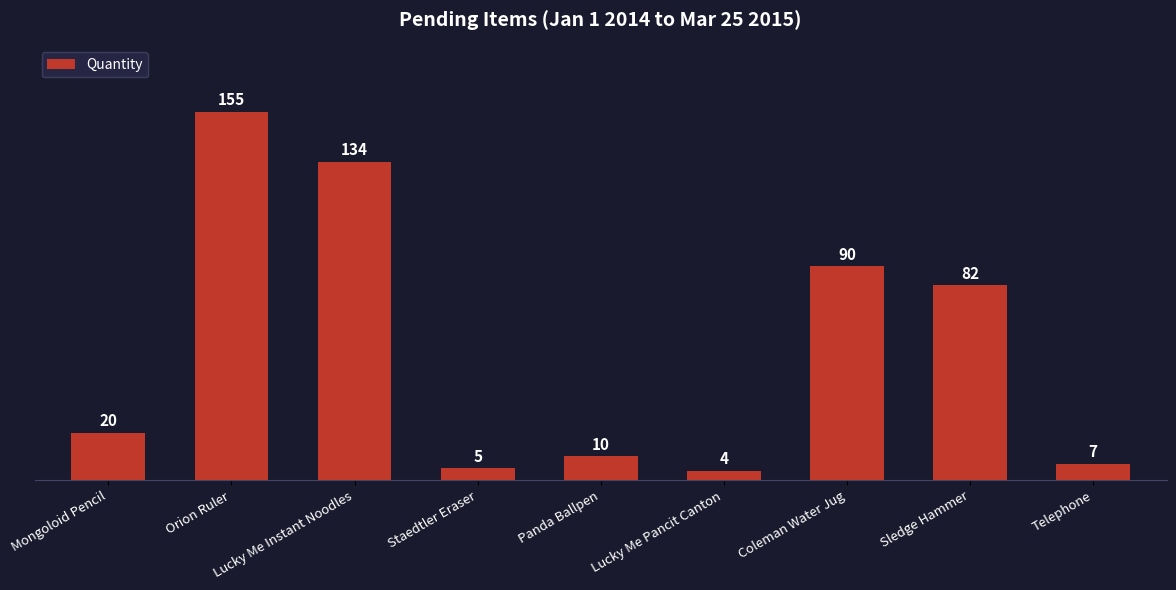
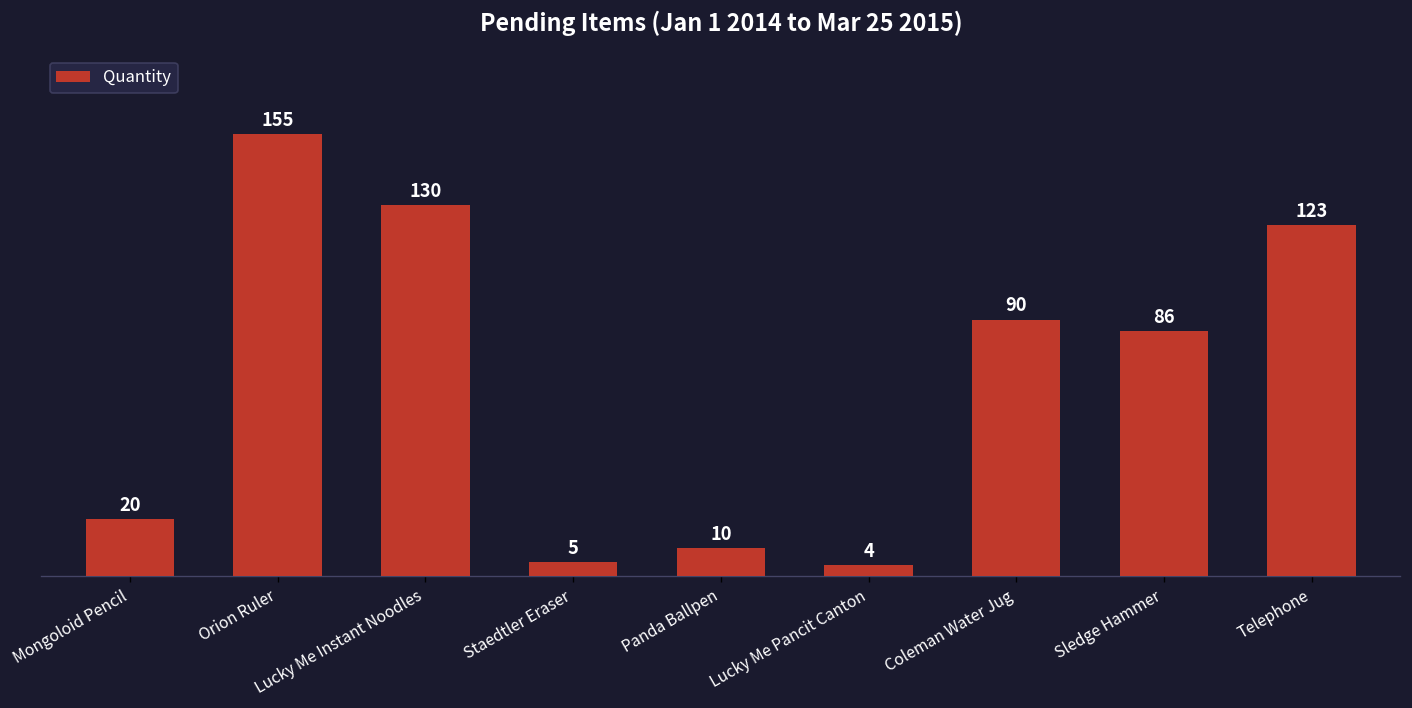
Lucky Me Instant Noodles: 134 -> 130
Sledge Hammer: 82 -> 86
Telephone: 7 -> 123
